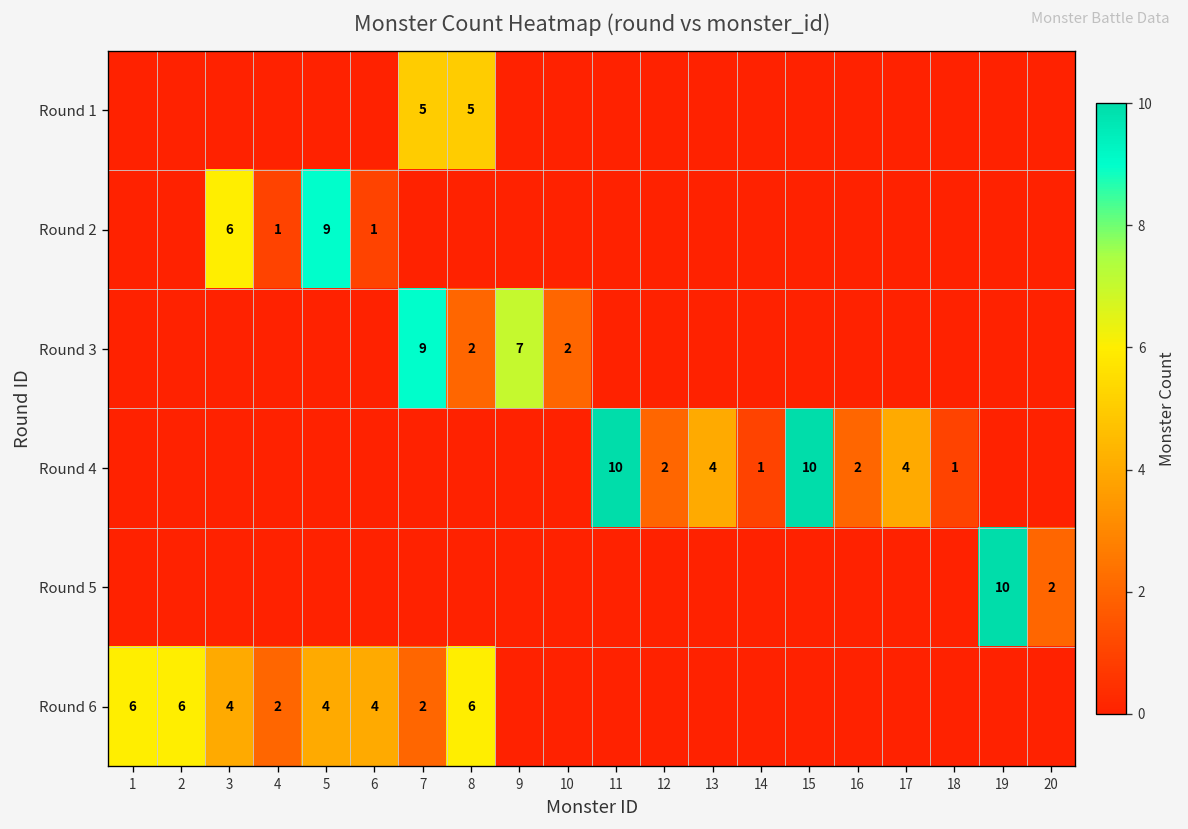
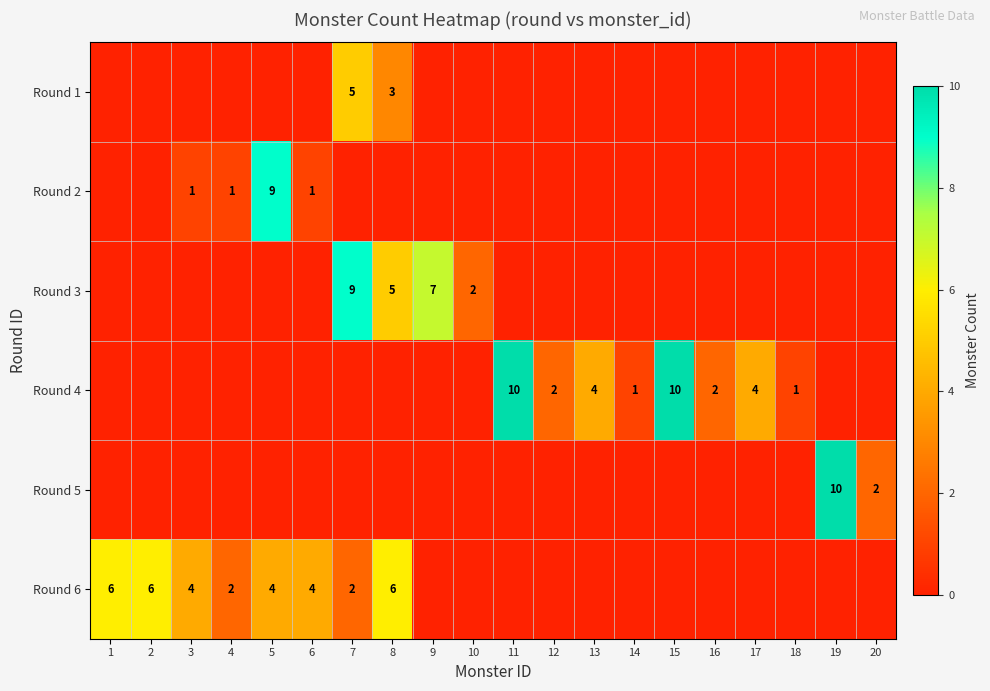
Round 1, 8: 5 -> 3
Round 2, 3: 6 -> 1
Round 3, 8: 2 -> 5
